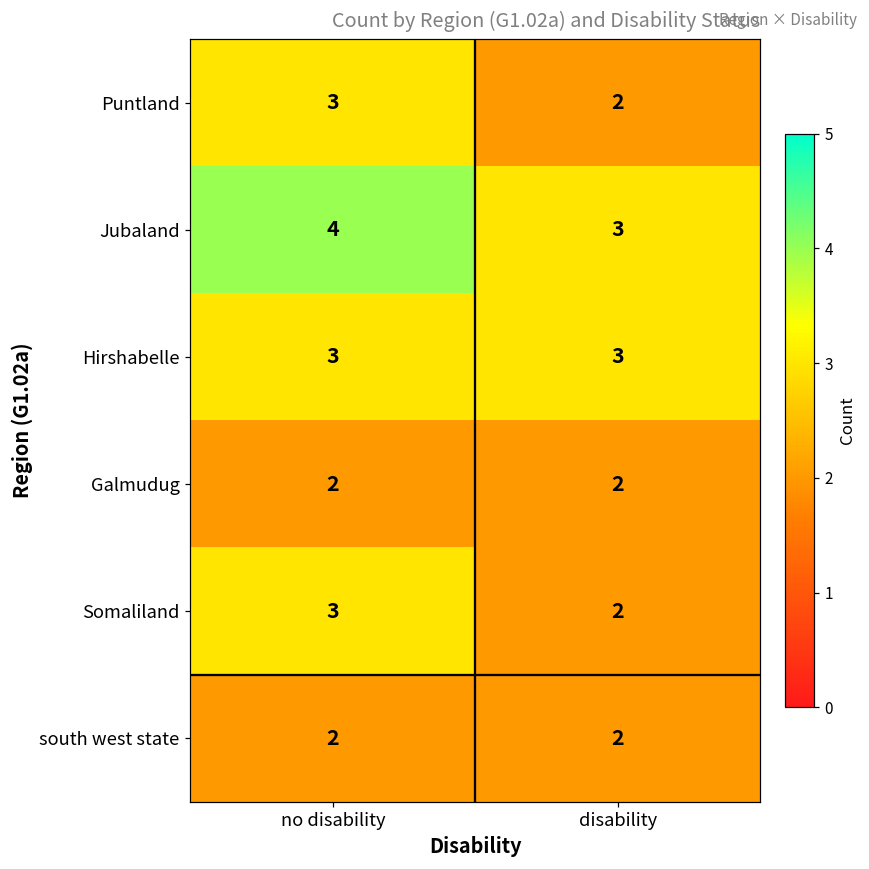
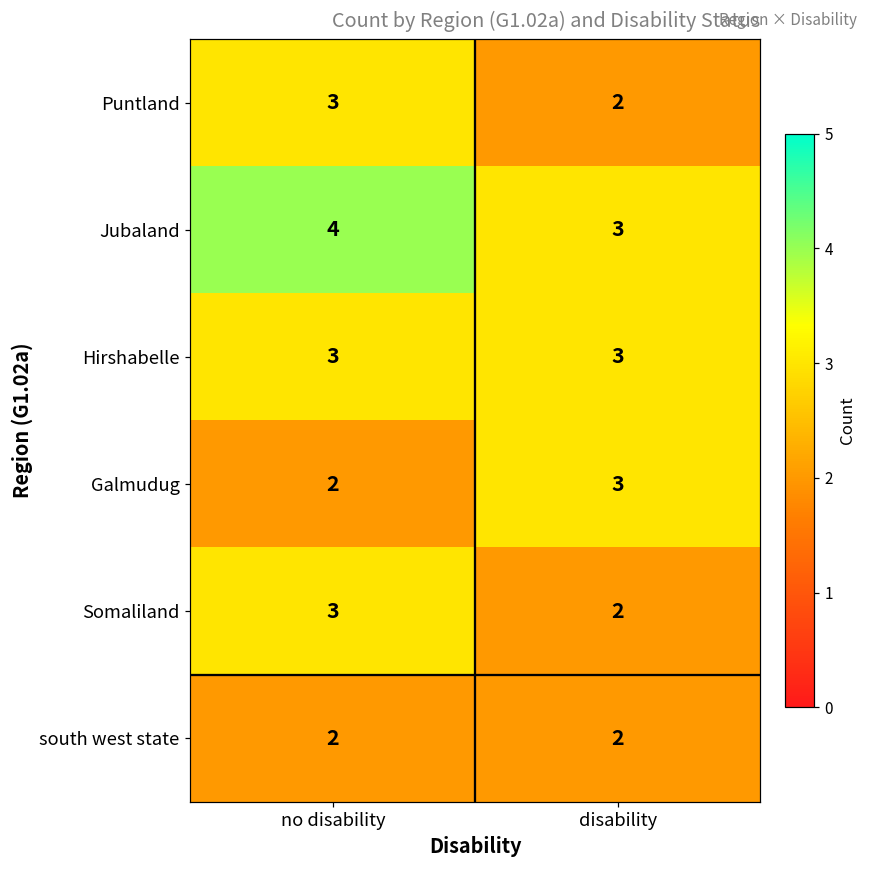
Galmudug, disability: 2 -> 3
